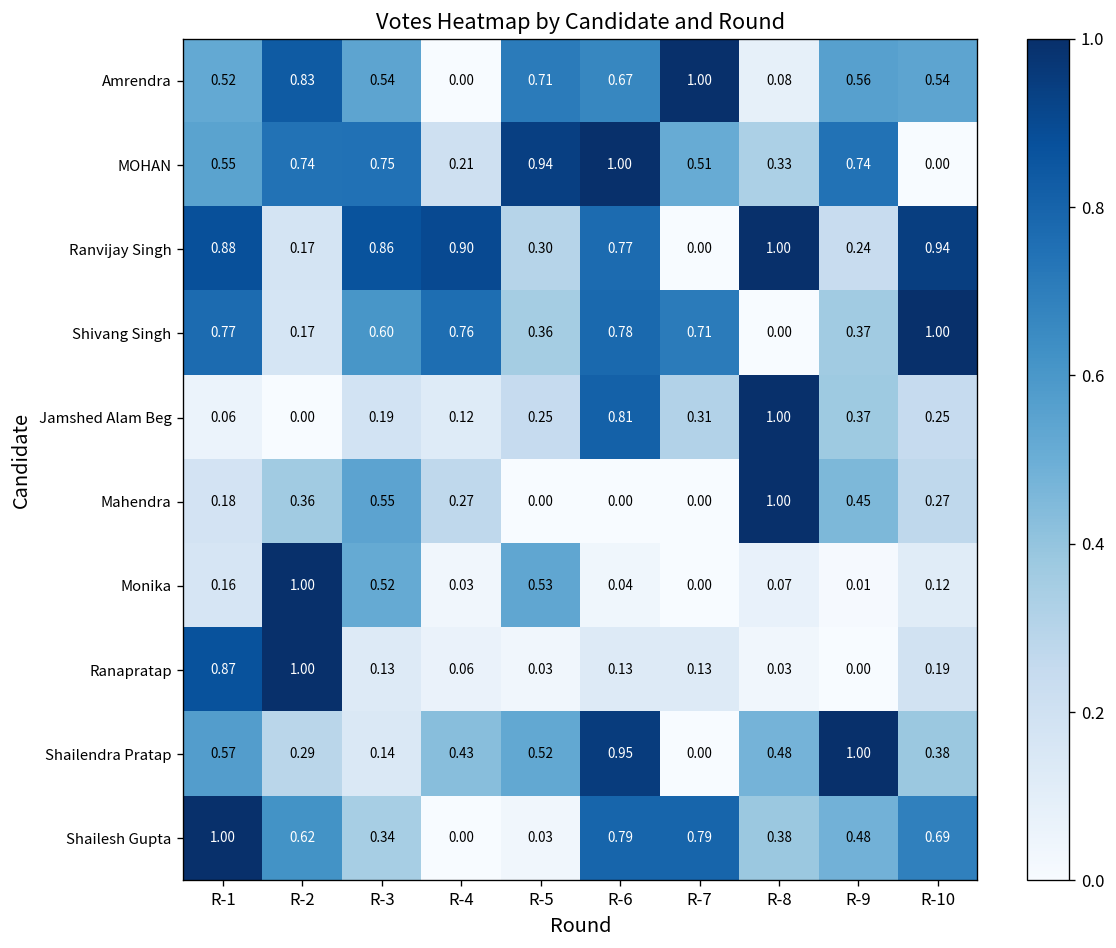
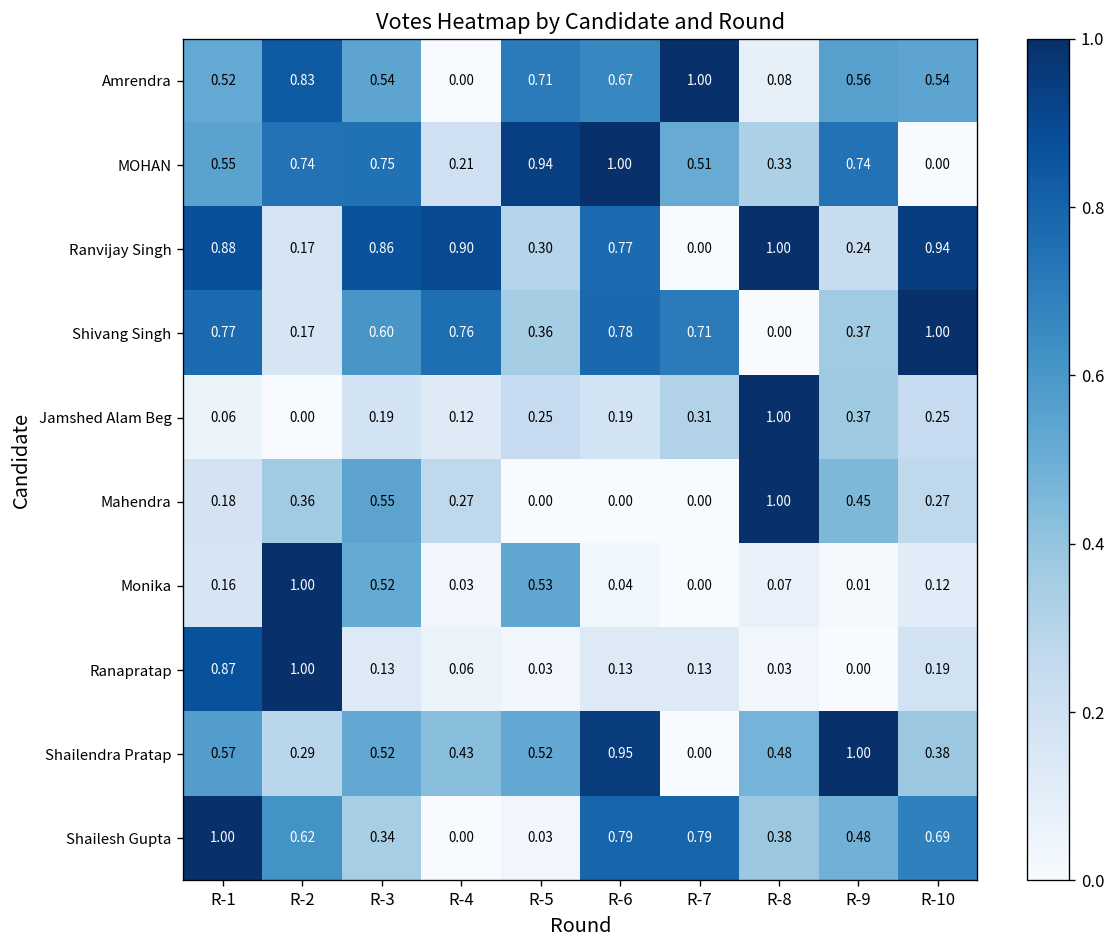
Jamshed Alam Beg, R-6: 0.81 -> 0.19
Shailendra Pratap, R-3: 0.14 -> 0.52
